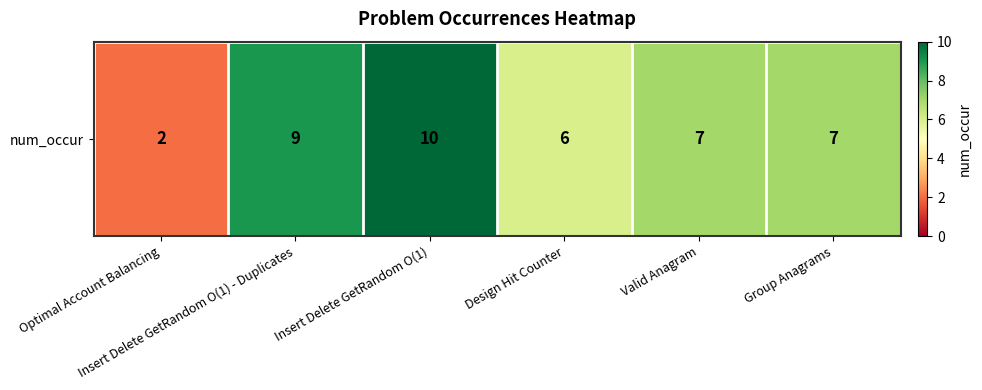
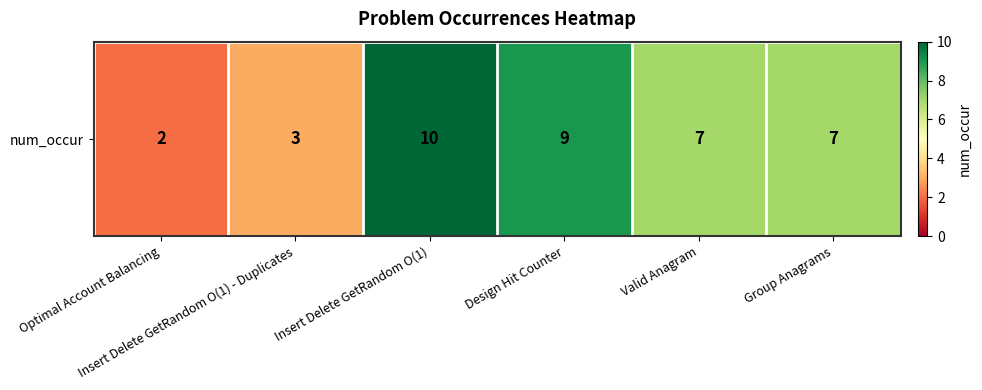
num_occur, Insert Delete GetRandom O(1) - Duplicates: 9 -> 3
num_occur, Design Hit Counter: 6 -> 9
